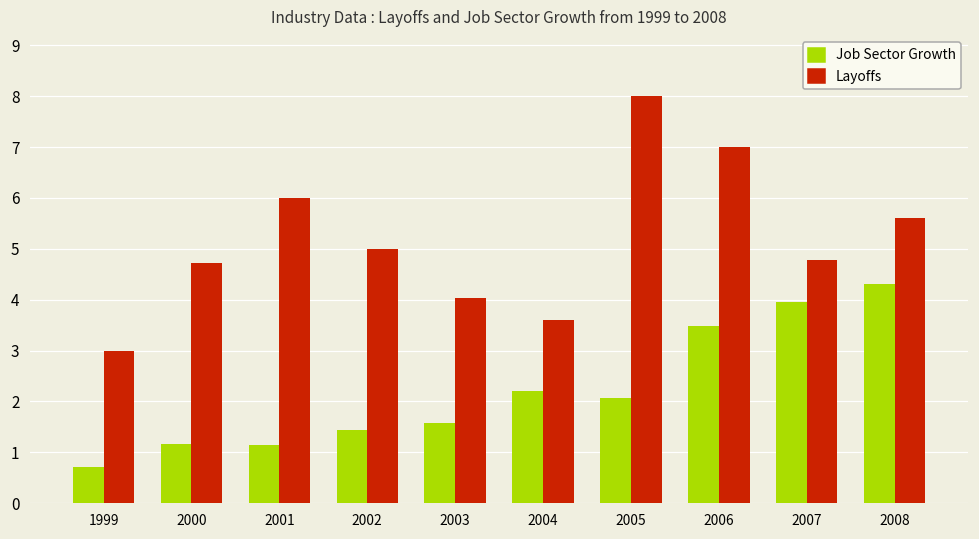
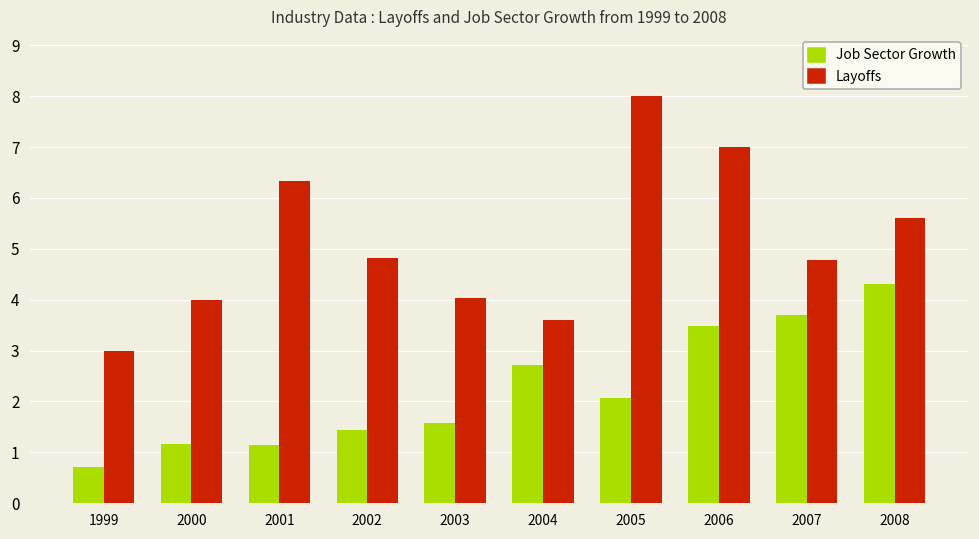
Layoffs, 2000: 4.7 -> 4.0
Layoffs, 2001: 6.0 -> 6.3
Layoffs, 2002: 5.0 -> 4.8
Job Sector Growth, 2004: 2.2 -> 2.7
Job Sector Growth, 2007: 4.0 -> 3.7
